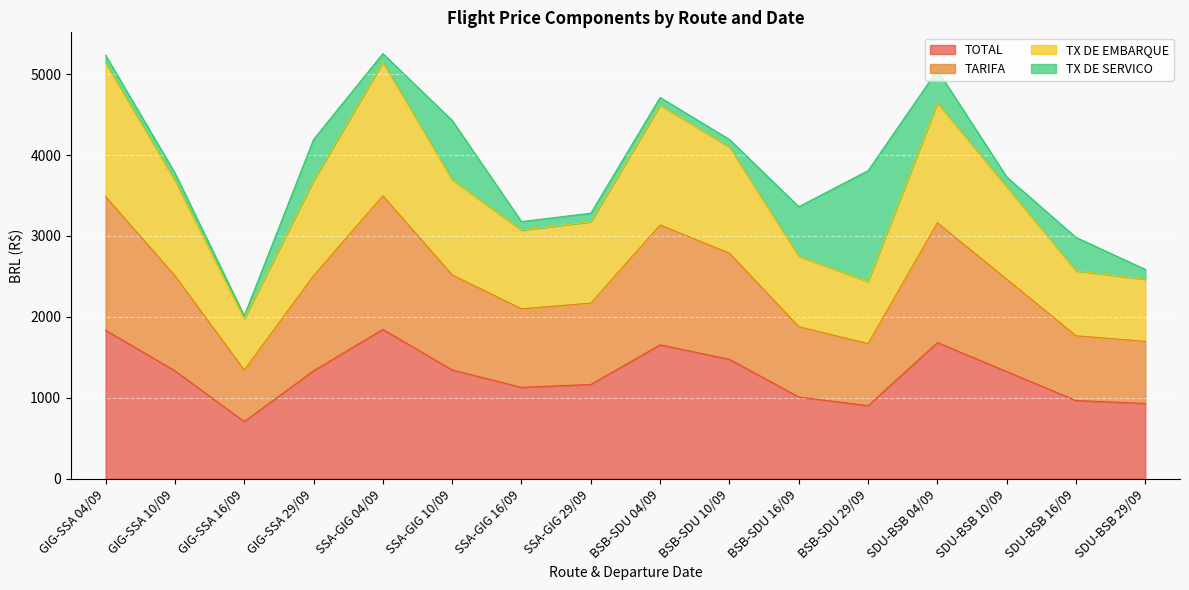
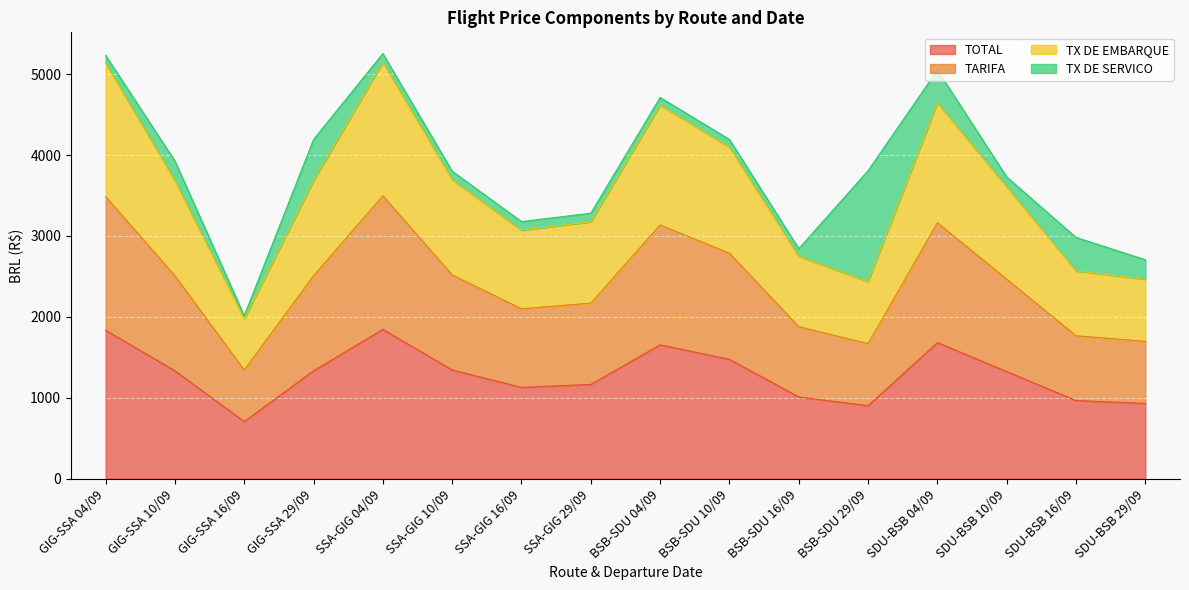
TX DE SERVICO, GIG-SSA 10/09: 100 -> 200
TX DE SERVICO, SSA-GIG 10/09: 700 -> 100
TX DE SERVICO, BSB-SDU 16/09: 600 -> 100
TX DE SERVICO, SDU-BSB 29/09: 100 -> 200
